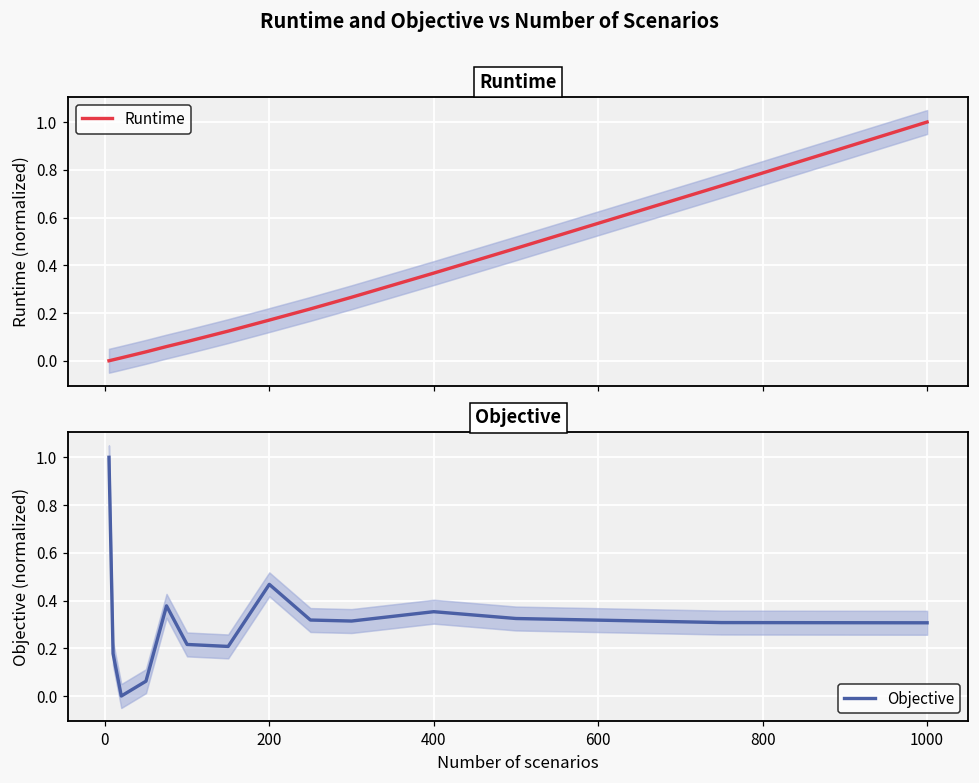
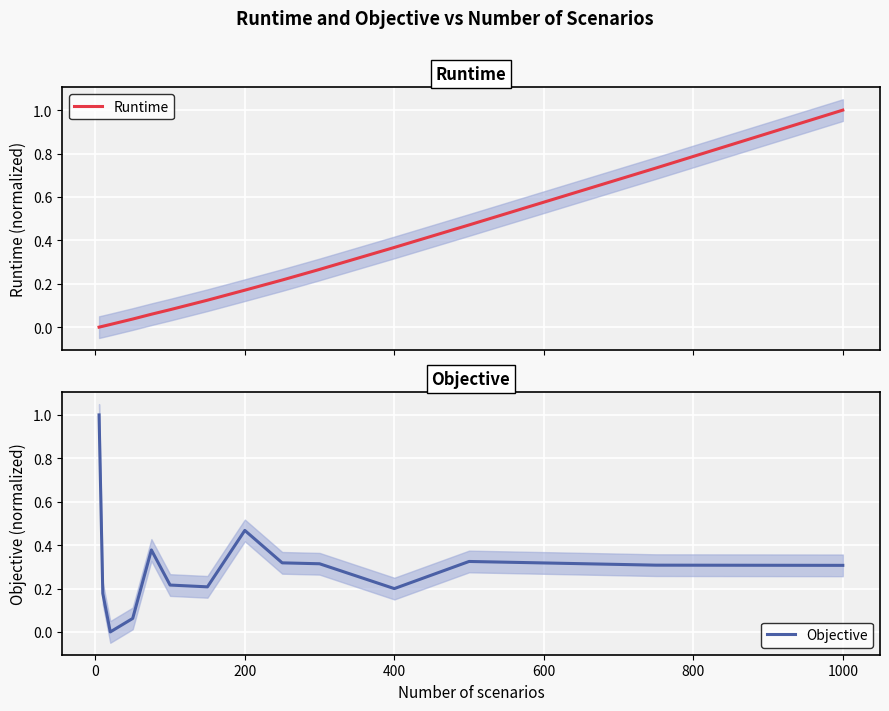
Objective, Objective, 400: 0.35 -> 0.20
